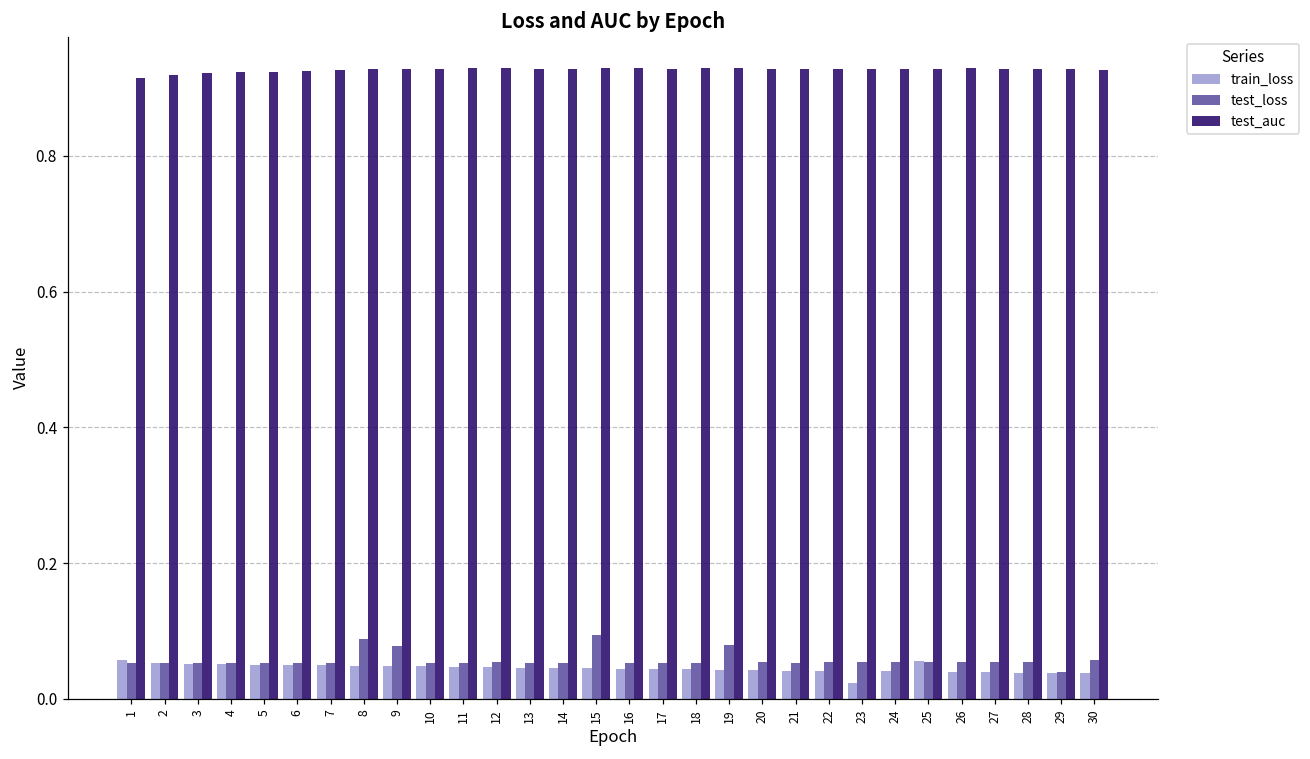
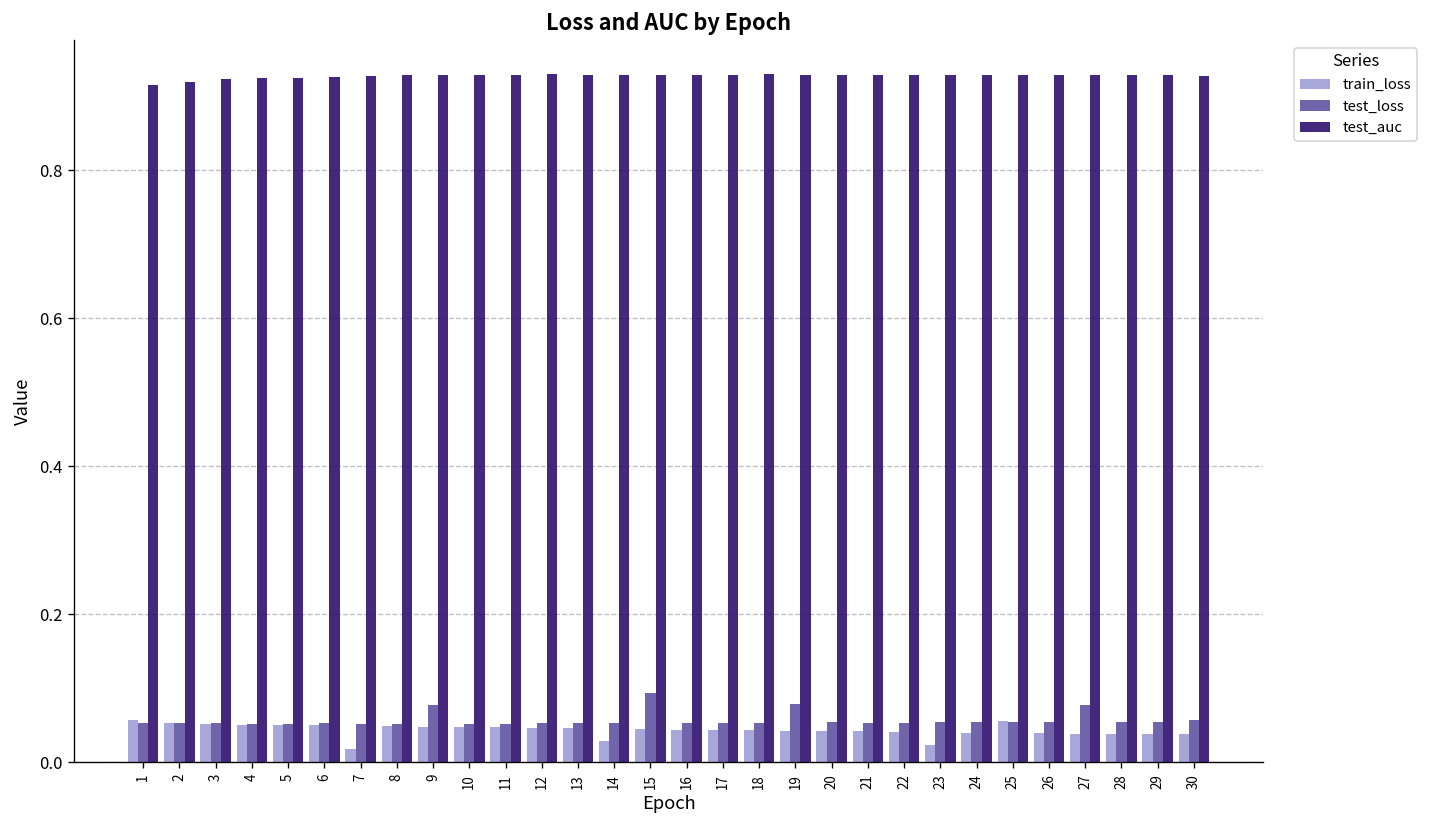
train_loss, 7: 0.05 -> 0.02
test_loss, 8: 0.09 -> 0.05
train_loss, 14: 0.05 -> 0.03
test_loss, 27: 0.05 -> 0.08
test_loss, 29: 0.04 -> 0.05
